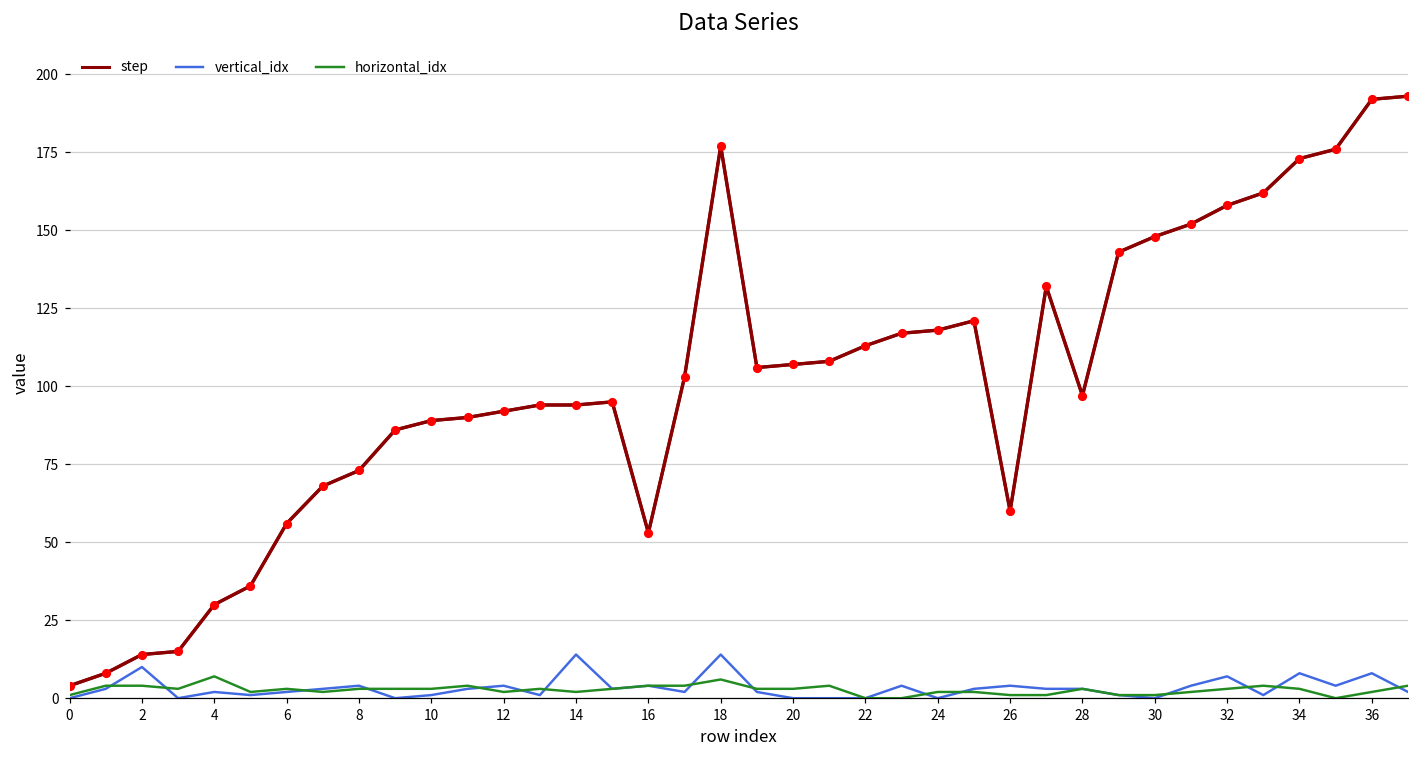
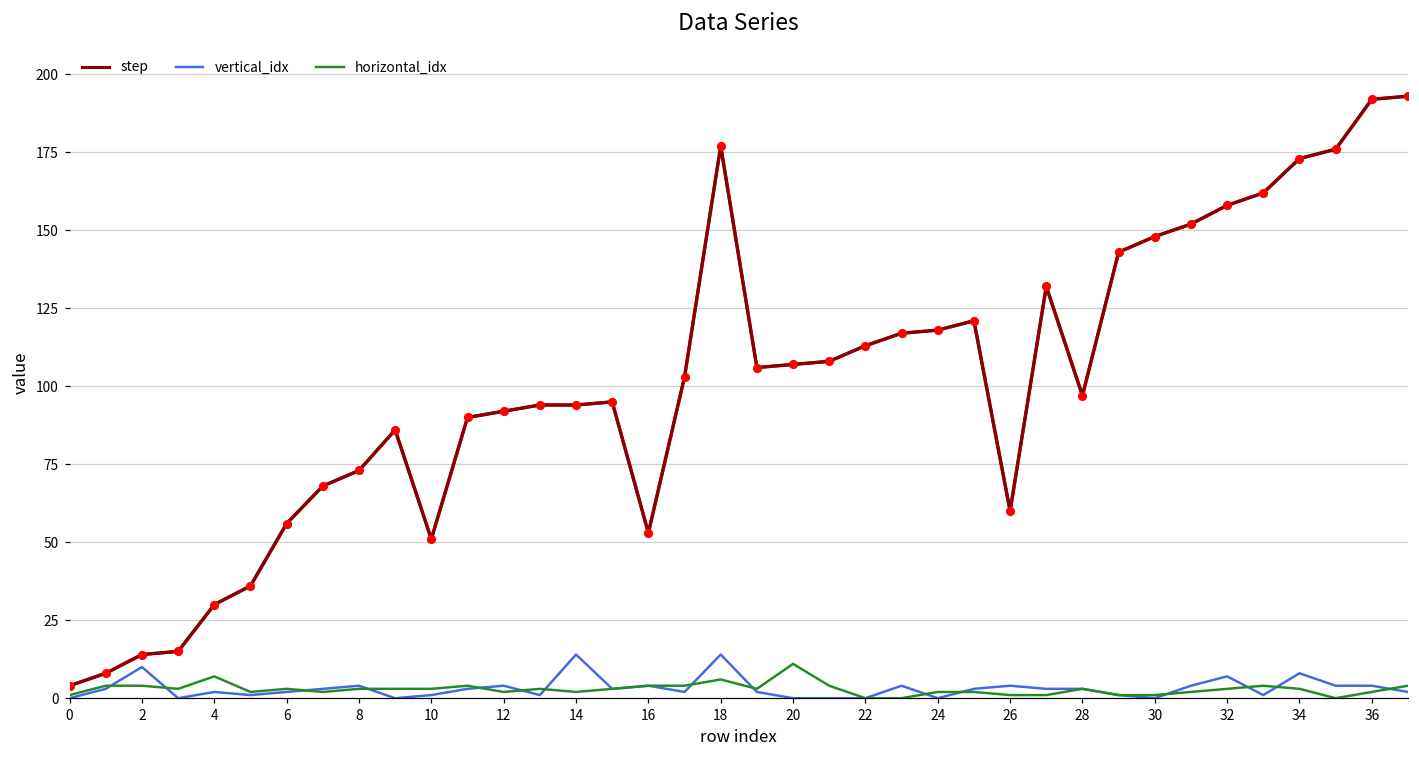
step, 10: 89 -> 51
horizontal_idx, 20: 3 -> 11
vertical_idx, 36: 8 -> 4
